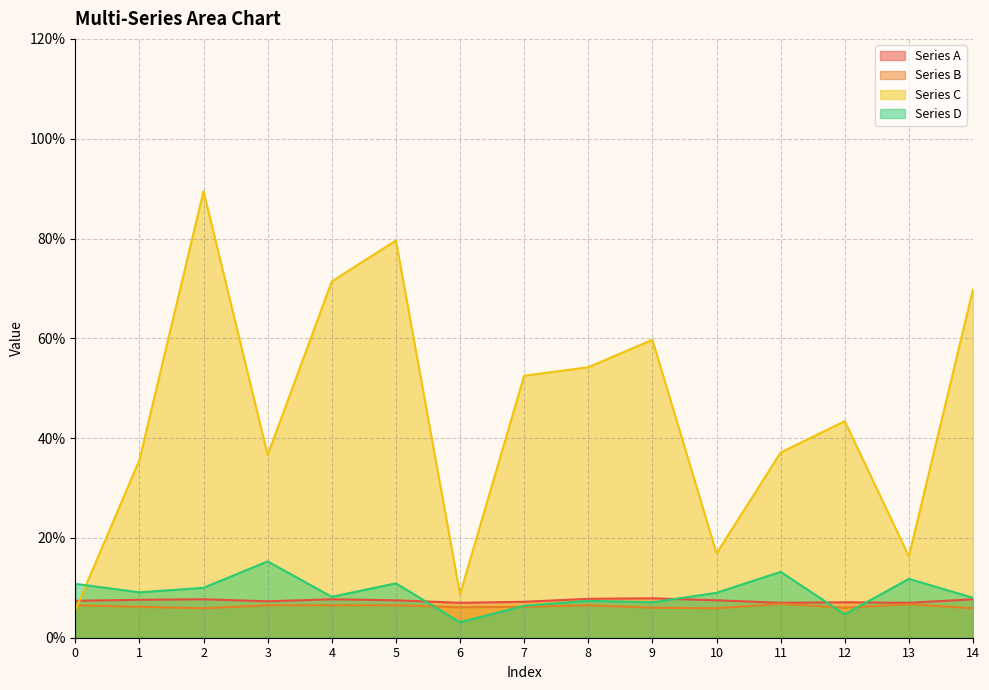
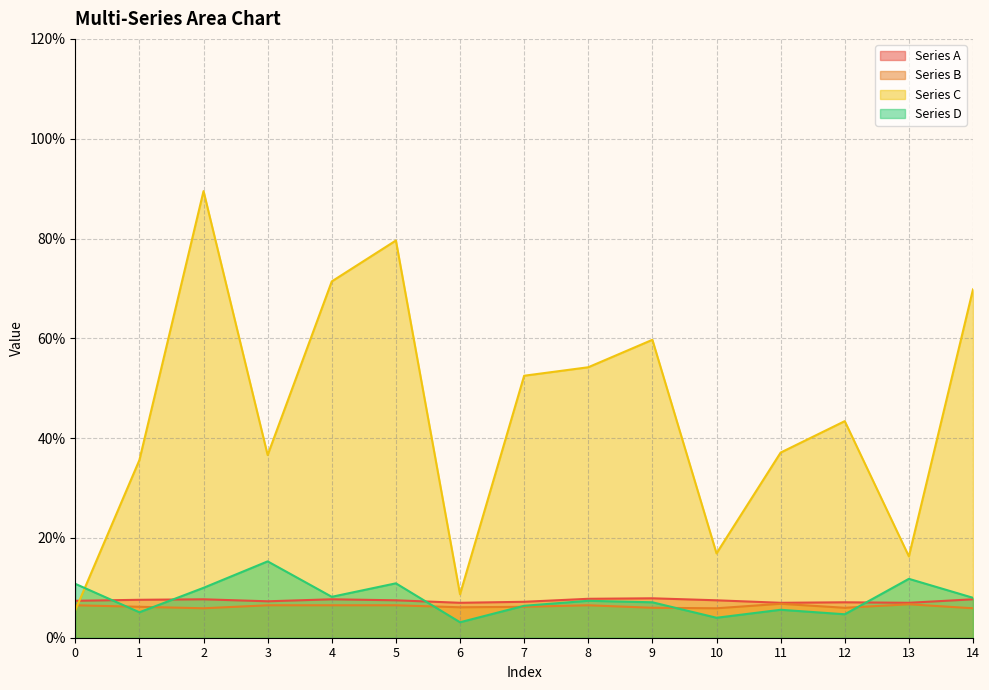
Series D, 1: 9% -> 5%
Series D, 10: 9% -> 4%
Series D, 11: 13% -> 6%
